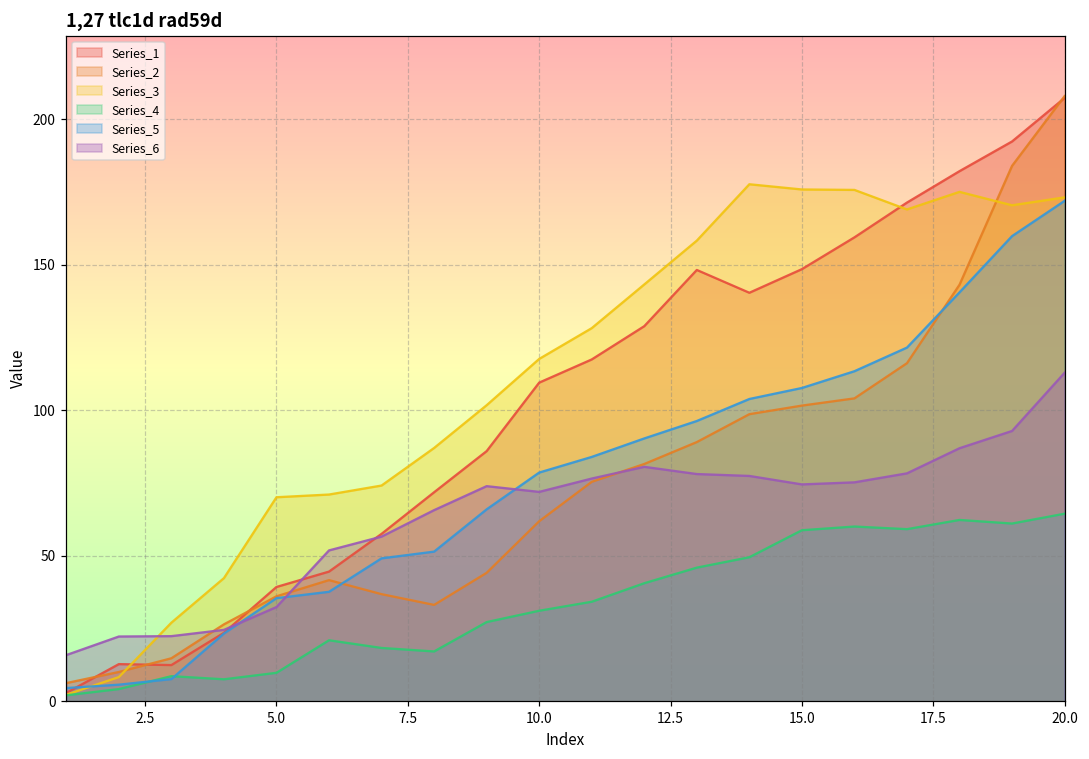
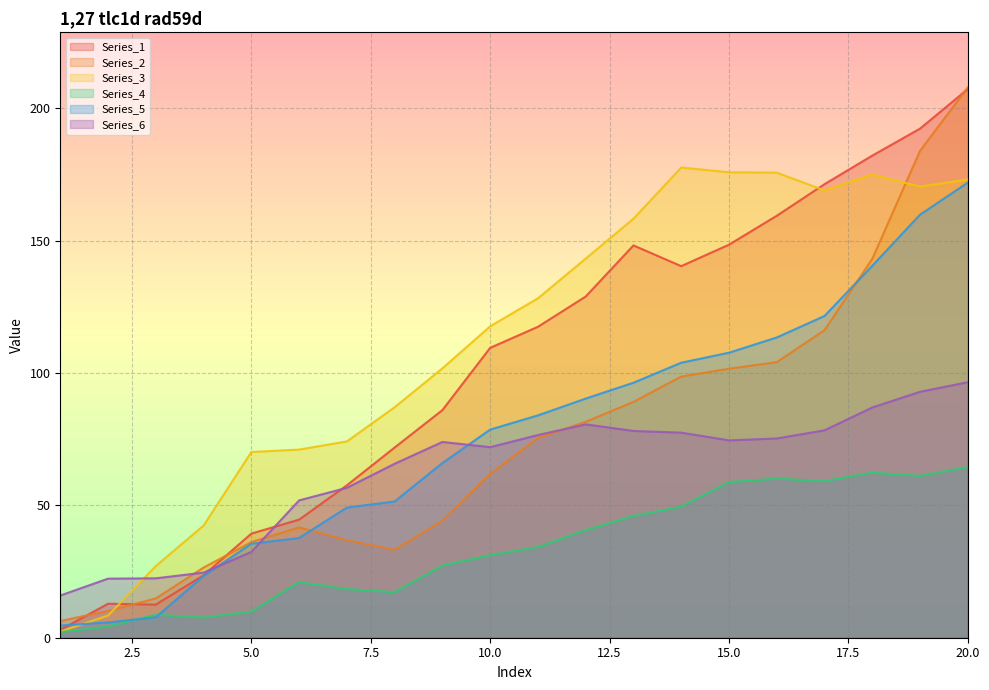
Series_6, 20.0: 113 -> 97
